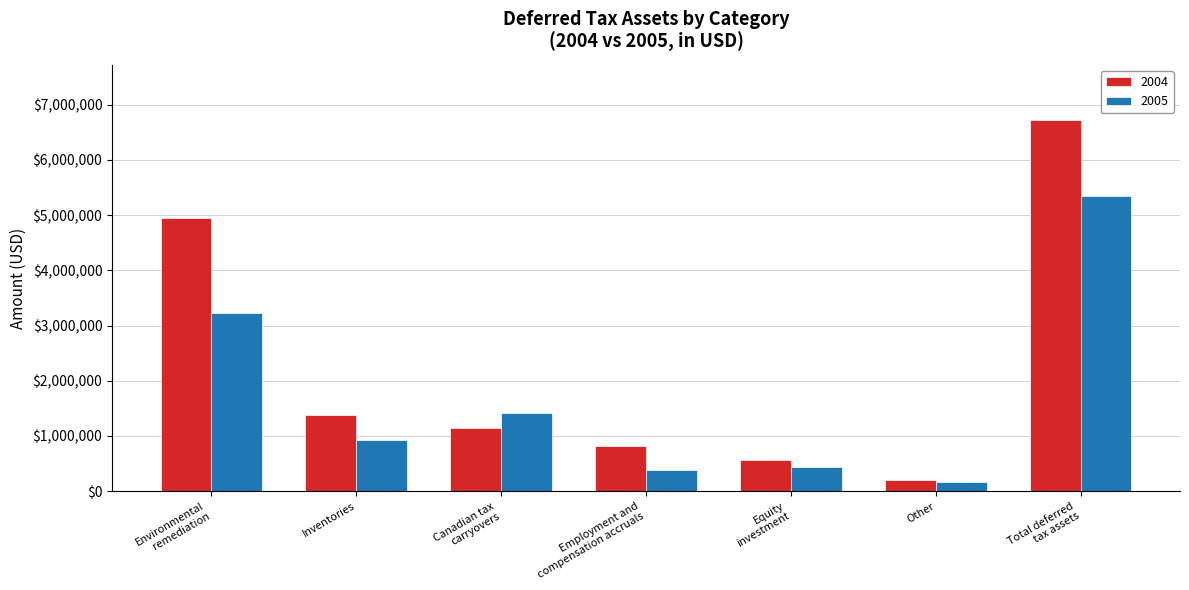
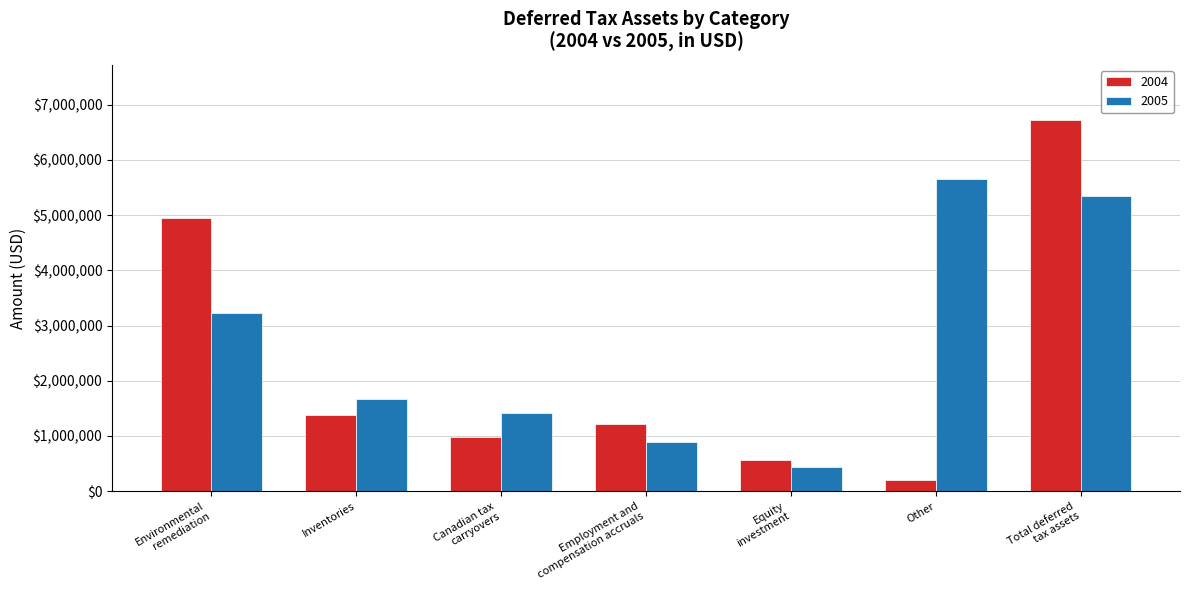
2005, Inventories: $900,000 -> $1,700,000
2004, Canadian tax carryovers: $1,100,000 -> $1,000,000
2004, Employment and compensation accruals: $800,000 -> $1,200,000
2005, Employment and compensation accruals: $400,000 -> $900,000
2005, Other: $200,000 -> $5,700,000
